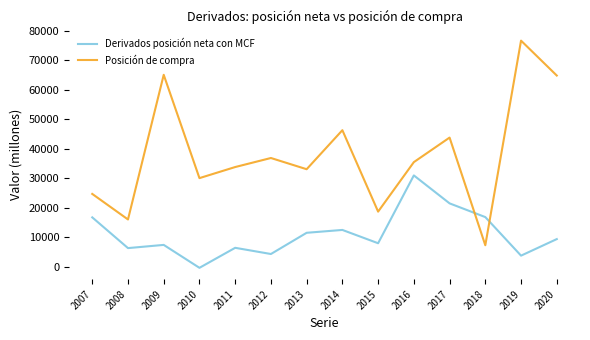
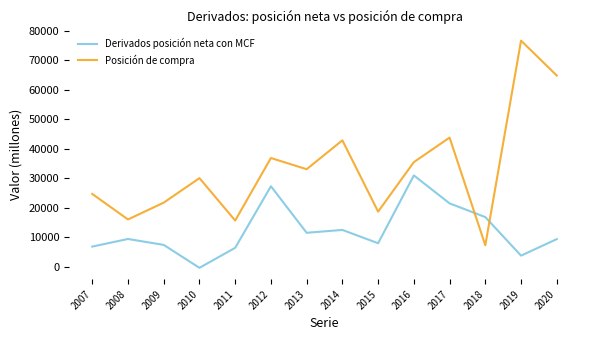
Derivados posición neta con MCF, 2007: 17000 -> 7000
Derivados posición neta con MCF, 2008: 6000 -> 9000
Posición de compra, 2009: 65000 -> 22000
Posición de compra, 2011: 34000 -> 16000
Derivados posición neta con MCF, 2012: 4000 -> 27000
Posición de compra, 2014: 46000 -> 43000
